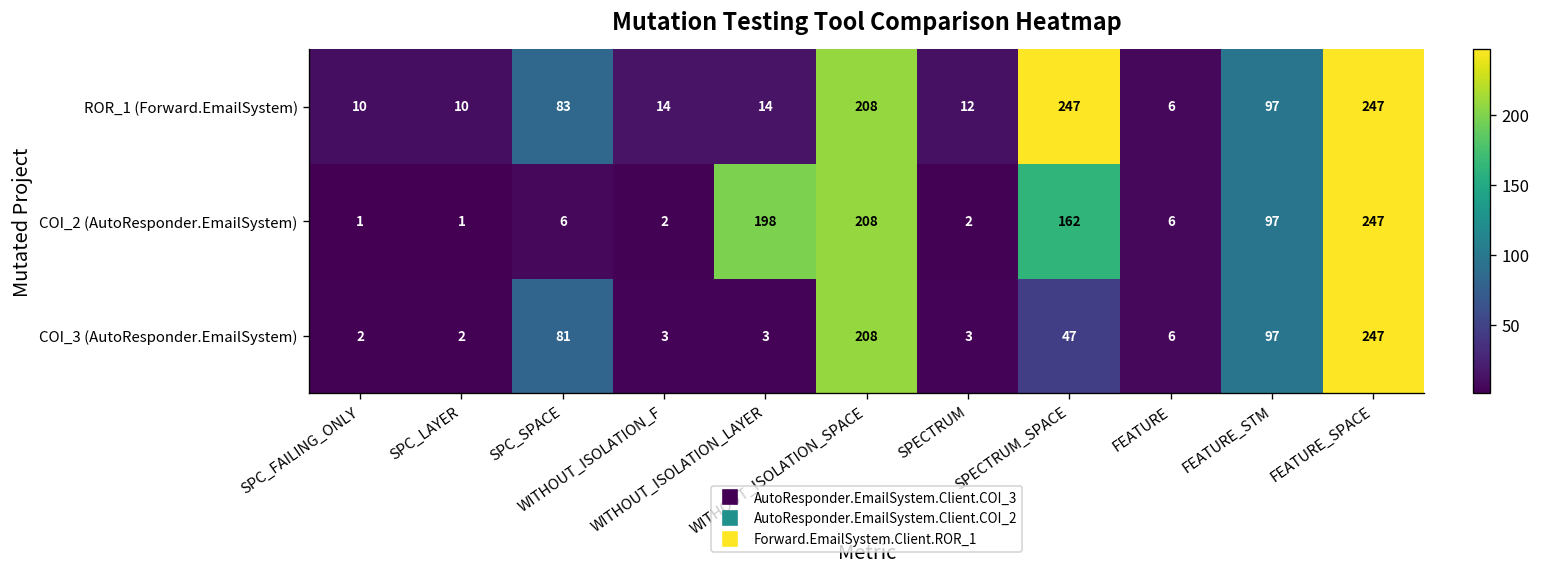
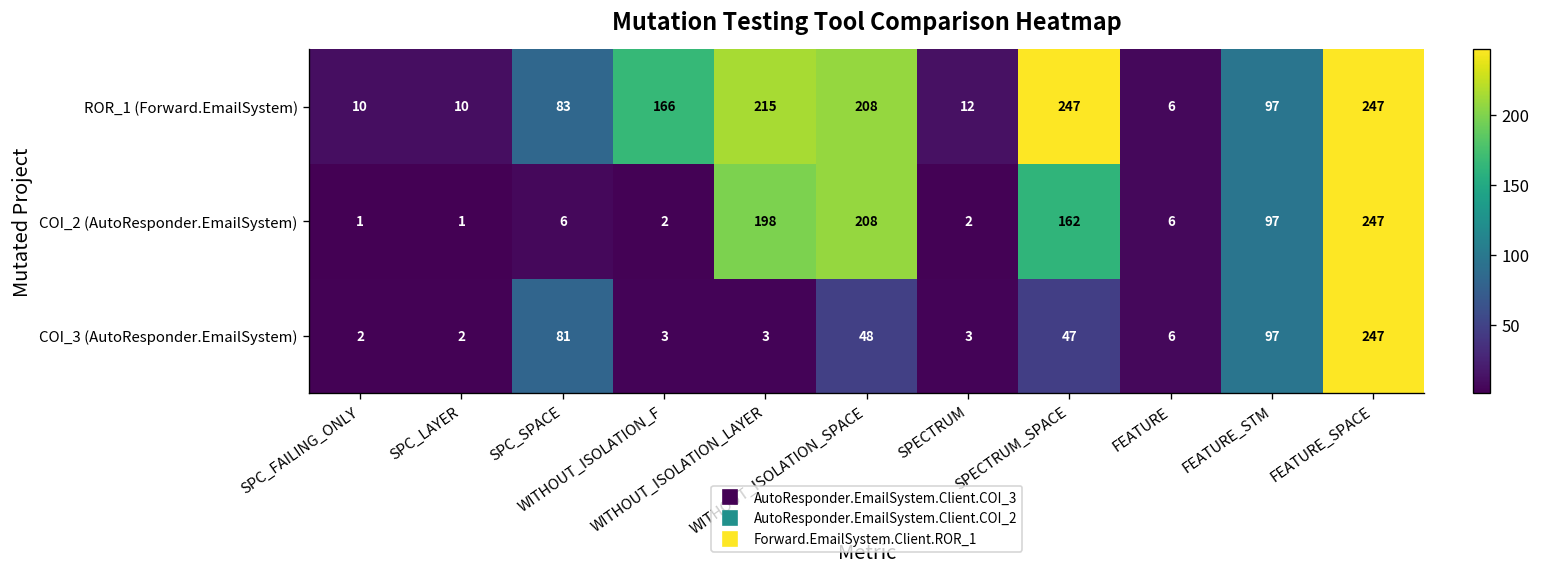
ROR_1 (Forward.EmailSystem), WITHOUT_ISOLATION_F: 14 -> 166
ROR_1 (Forward.EmailSystem), WITHOUT_ISOLATION_LAYER: 14 -> 215
COI_3 (AutoResponder.EmailSystem), WITHOUT_ISOLATION_SPACE: 208 -> 48
